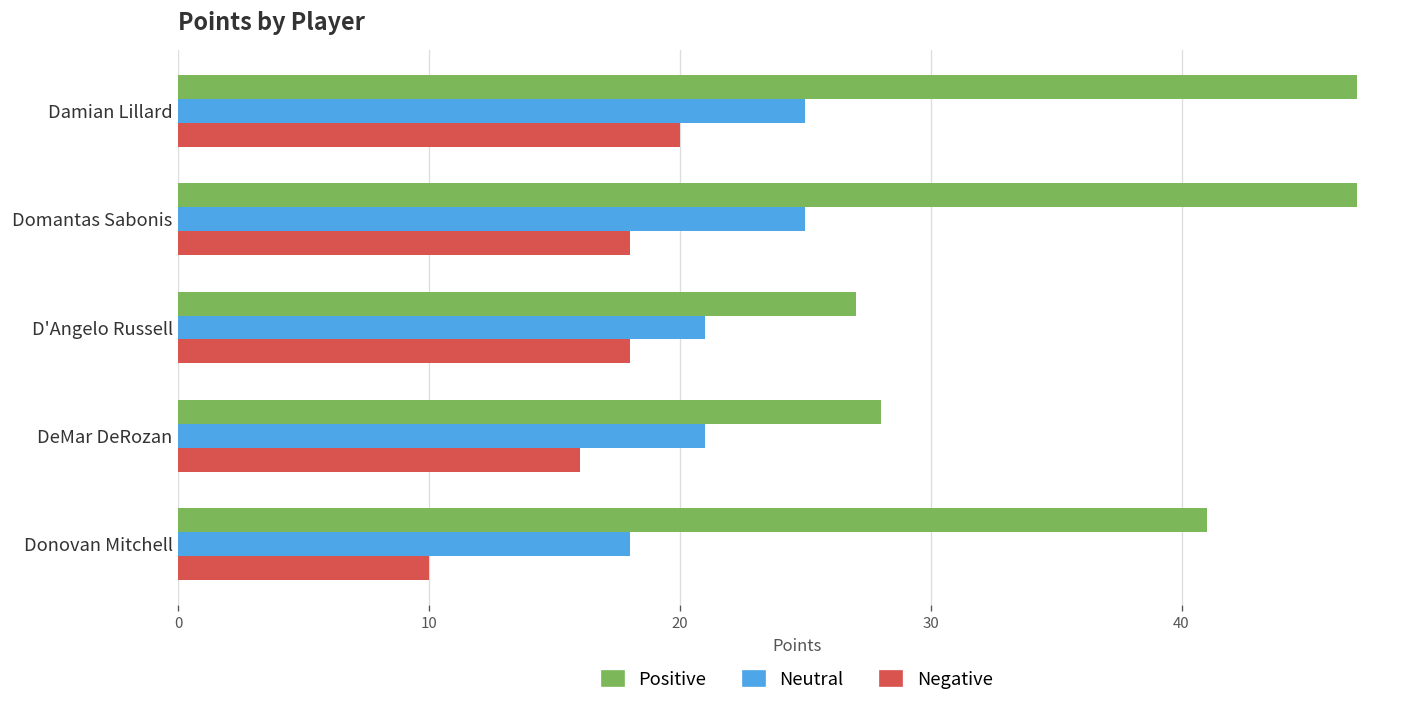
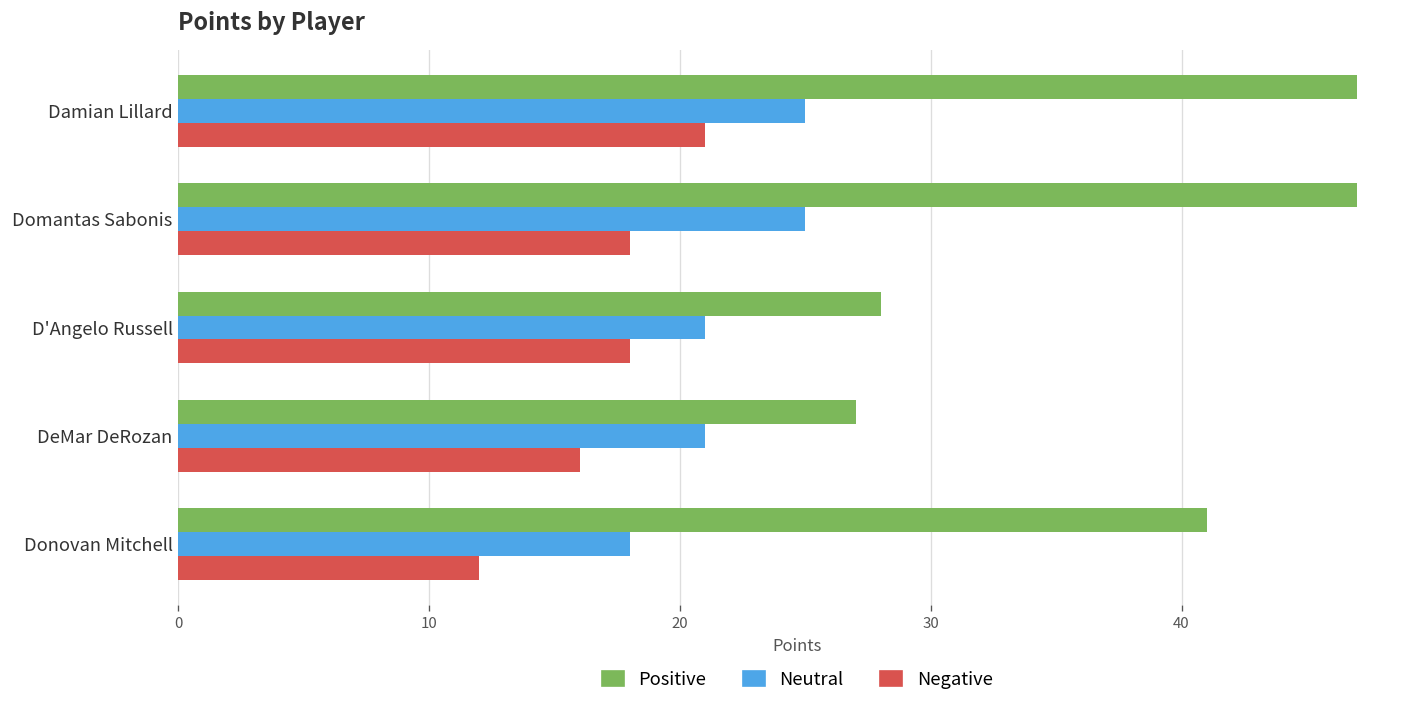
Negative, Damian Lillard: 20 -> 21
Positive, D'Angelo Russell: 27 -> 28
Positive, DeMar DeRozan: 28 -> 27
Negative, Donovan Mitchell: 10 -> 12
